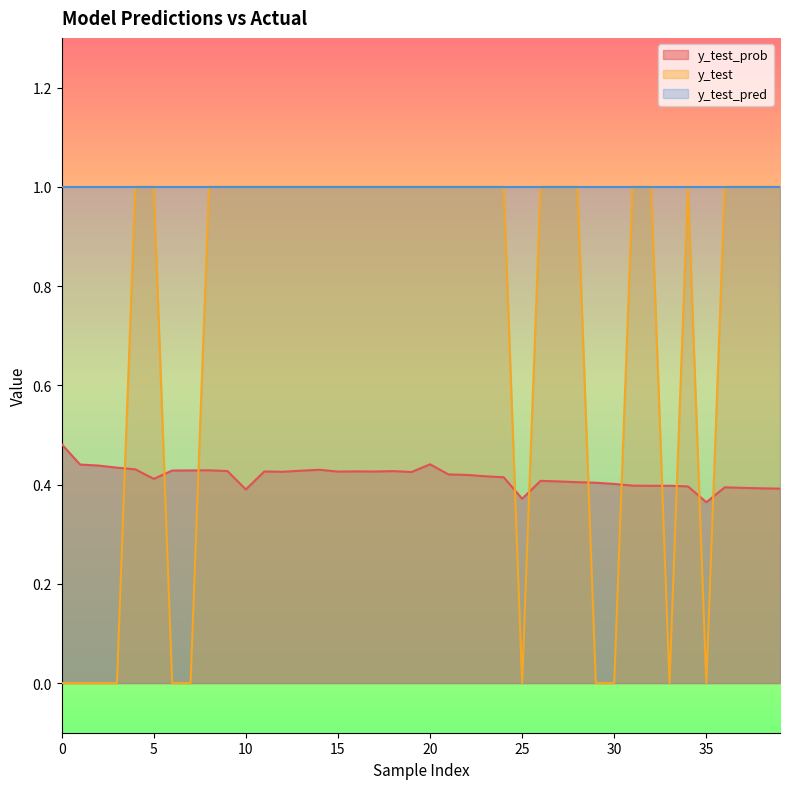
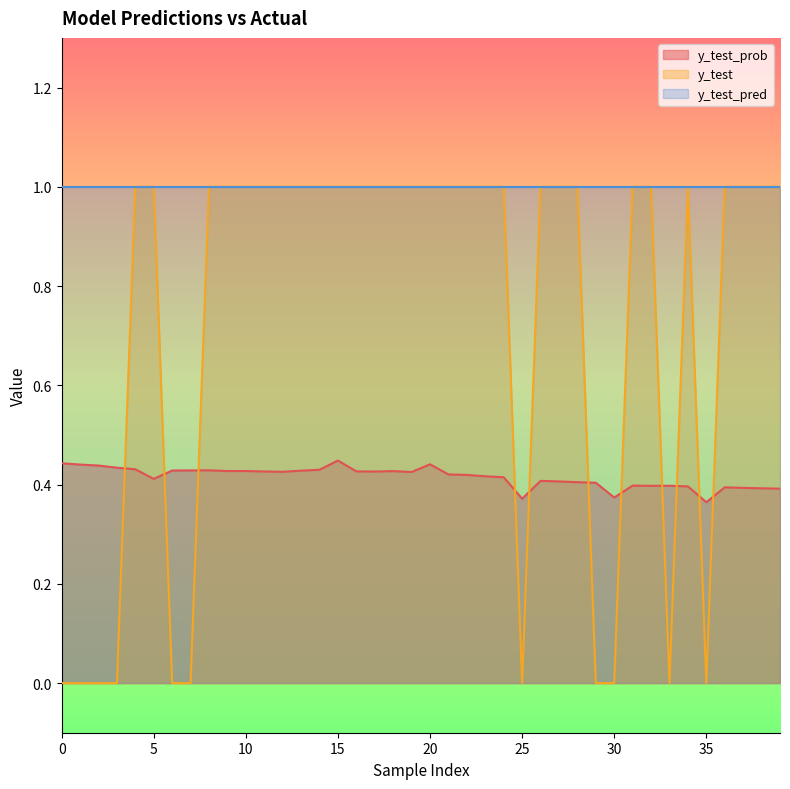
y_test_prob, 0: 0.48 -> 0.44
y_test_prob, 10: 0.39 -> 0.43
y_test_prob, 15: 0.43 -> 0.45
y_test_prob, 30: 0.40 -> 0.37
